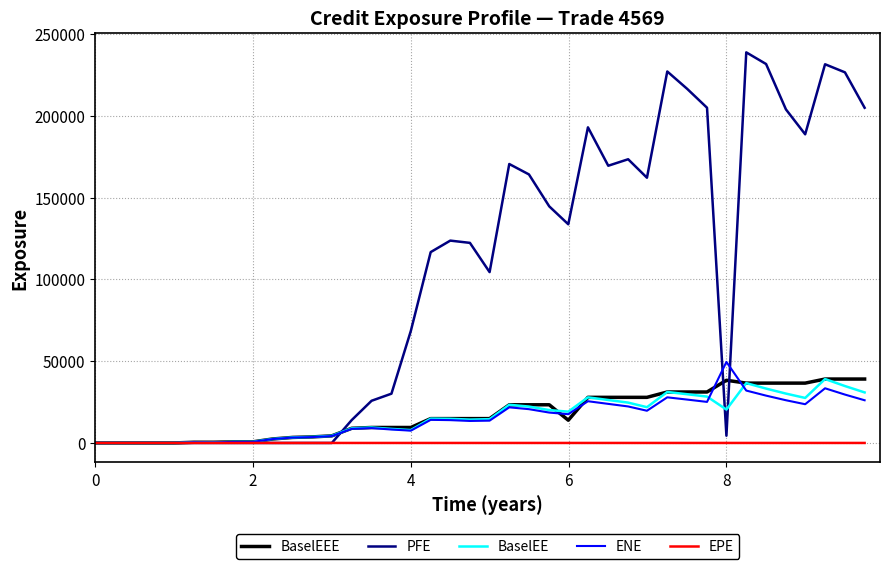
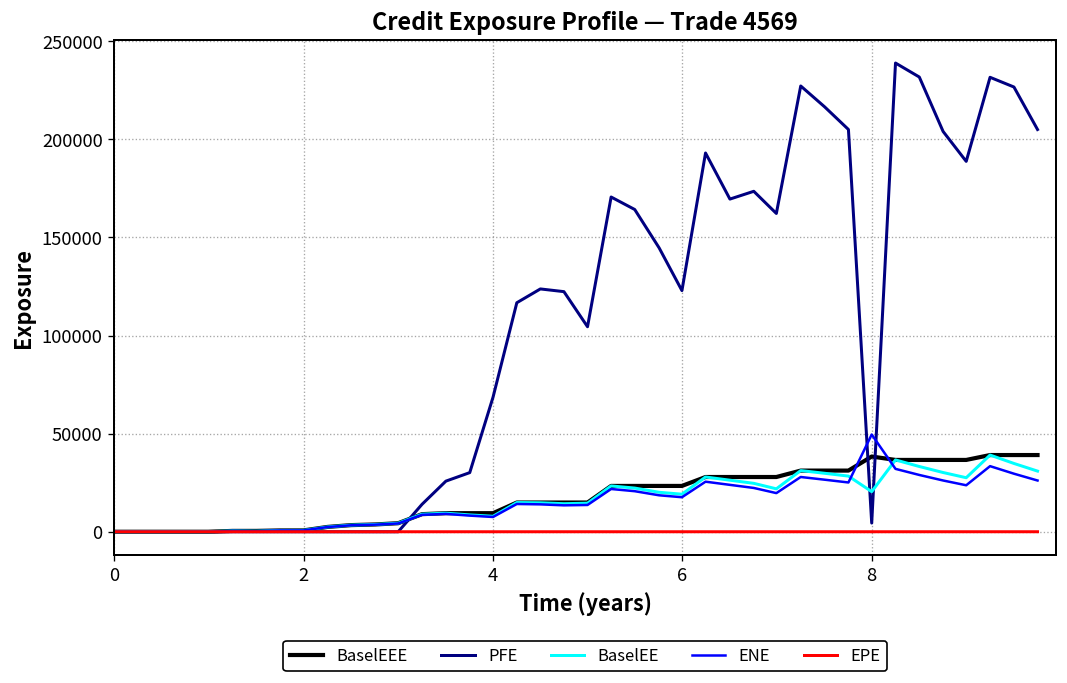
BaselEEE, 6: 14000 -> 23000
PFE, 6: 134000 -> 123000
